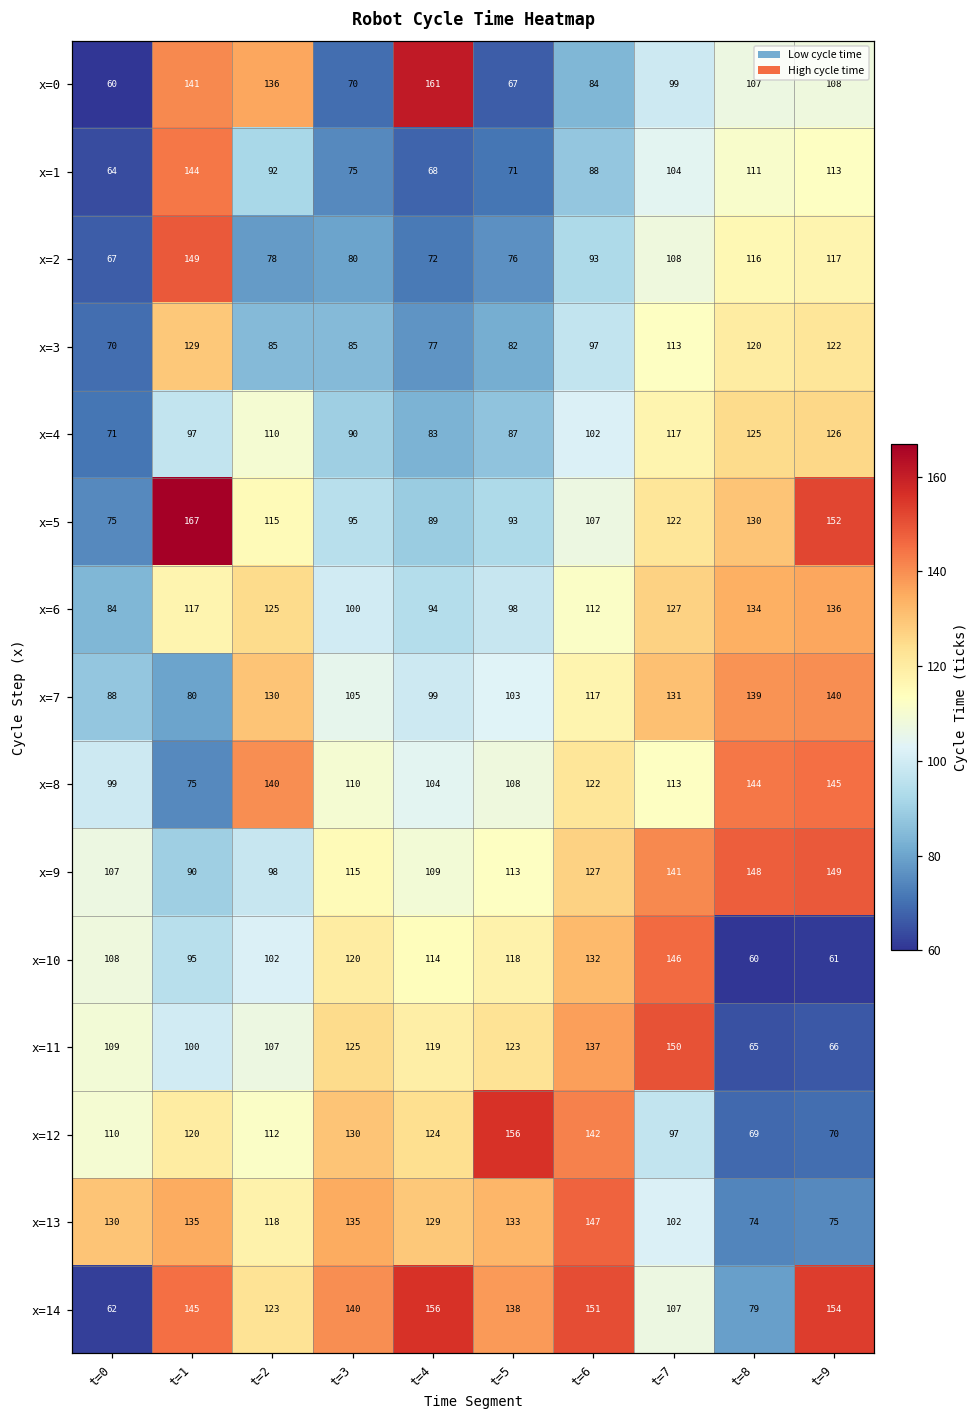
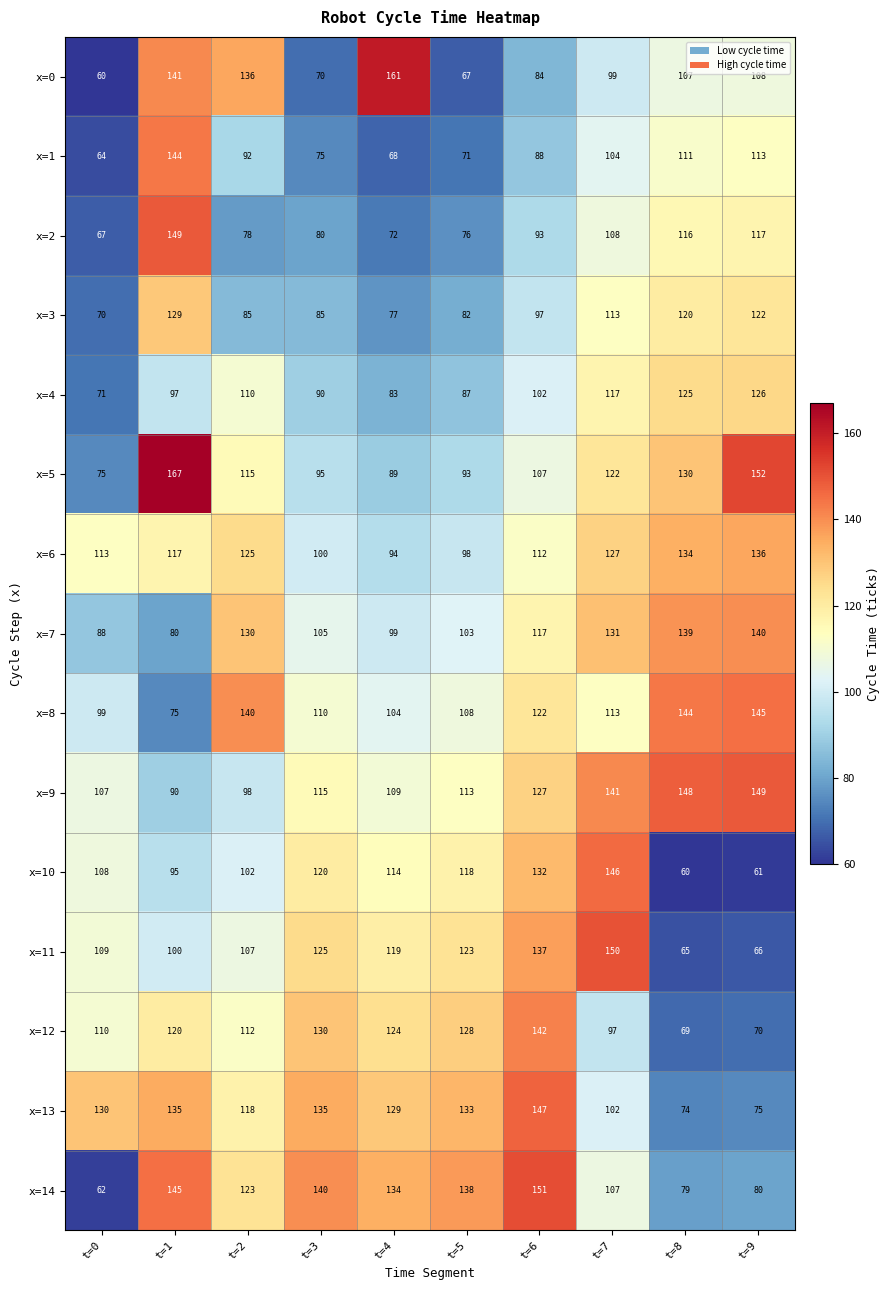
x=6, t=0: 84 -> 113
x=12, t=5: 156 -> 128
x=14, t=4: 156 -> 134
x=14, t=9: 154 -> 80
